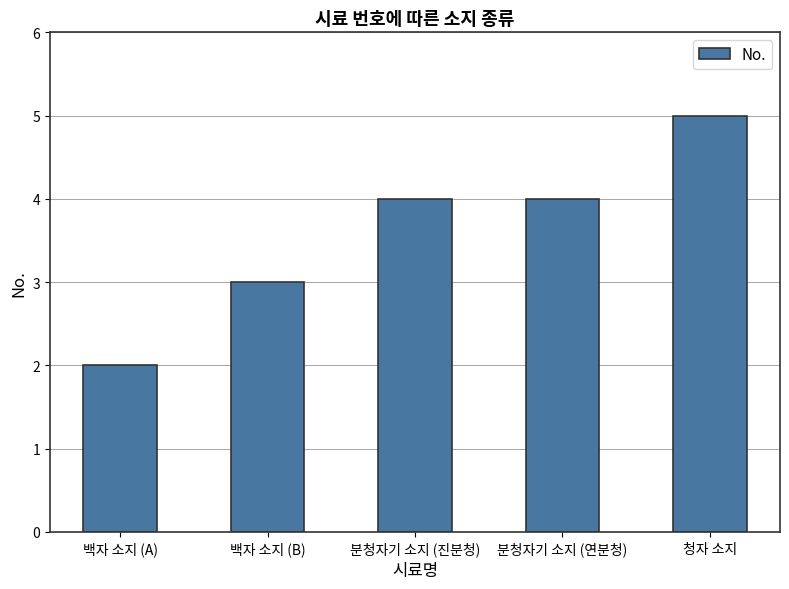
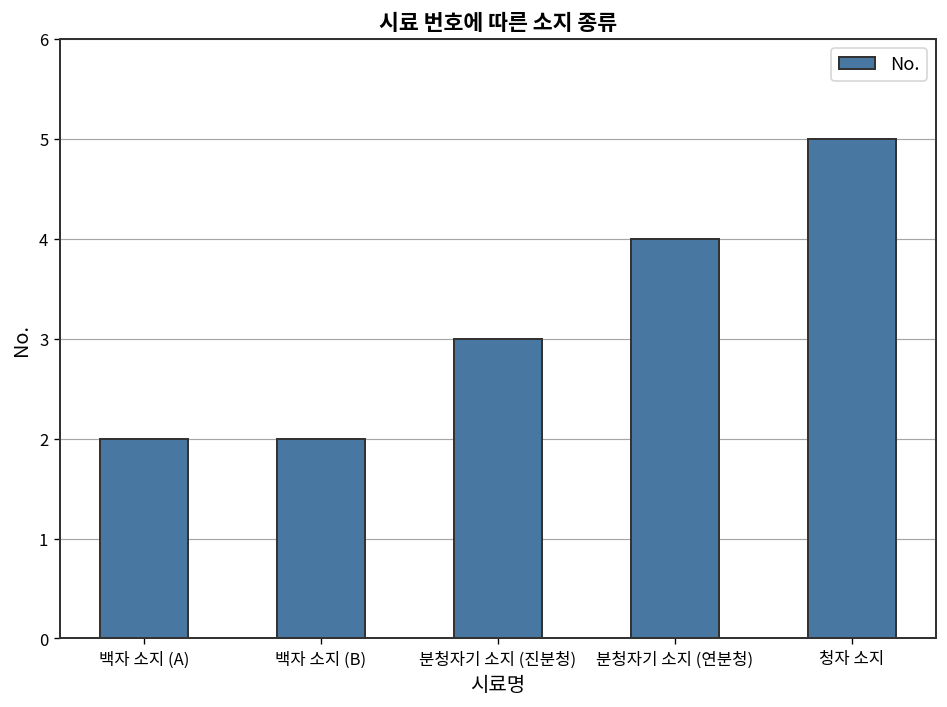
백자 소지 (B): 3 -> 2
분청자기 소지 (진분청): 4 -> 3
